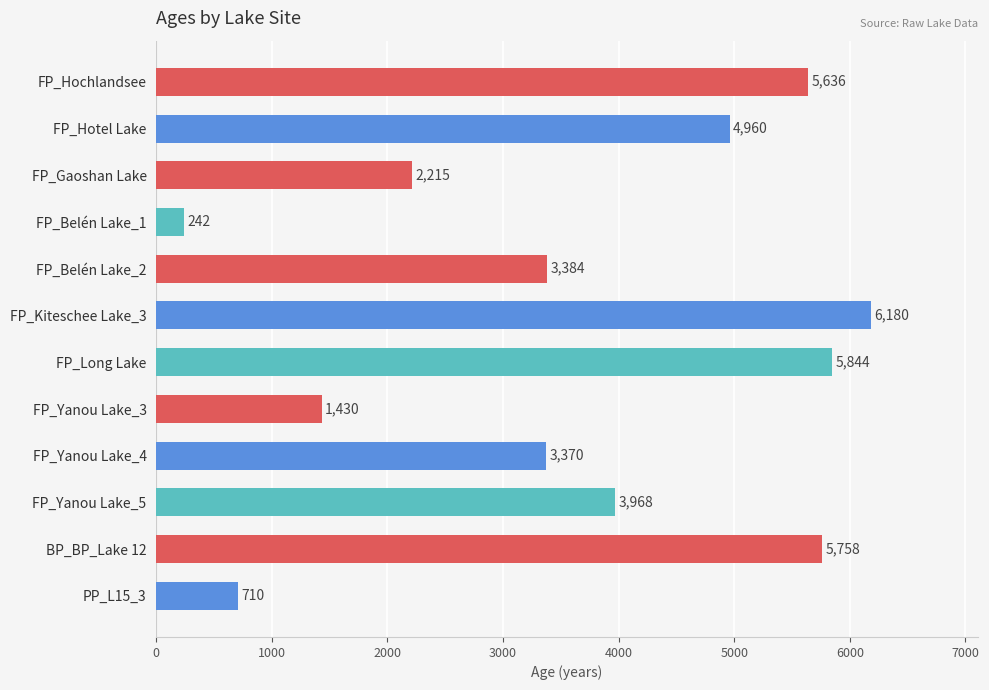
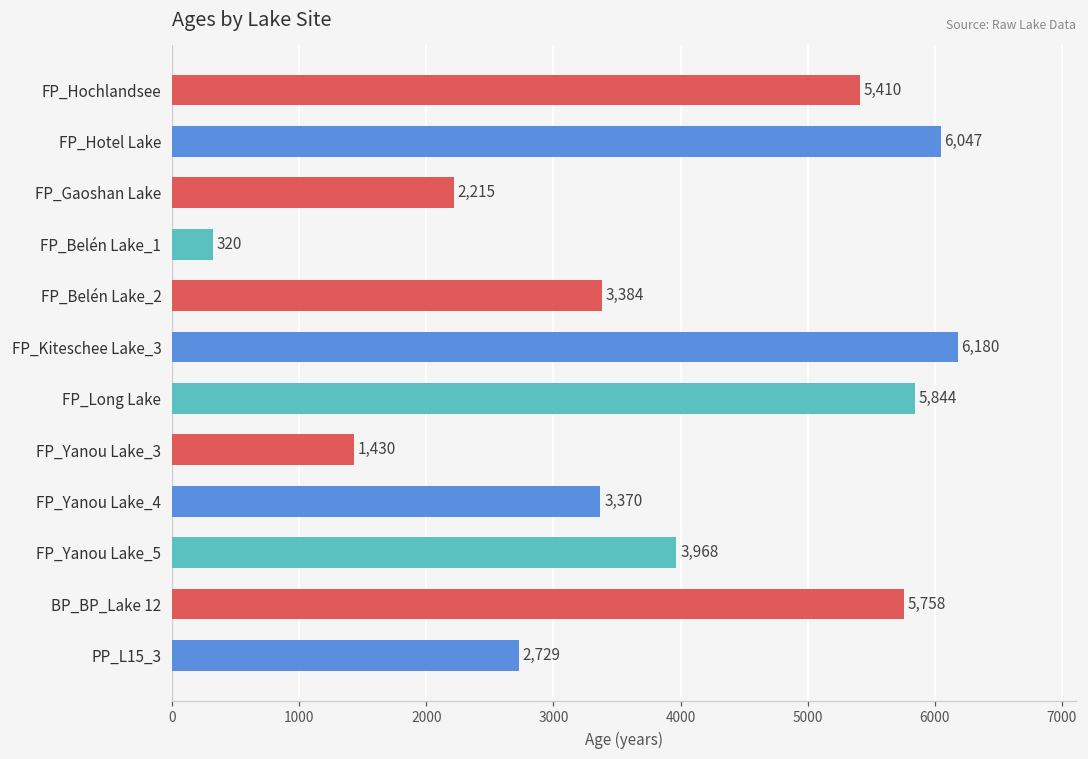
FP_Hochlandsee: 5,636 -> 5,410
FP_Hotel Lake: 4,960 -> 6,047
FP_Belén Lake_1: 242 -> 320
PP_L15_3: 710 -> 2,729
